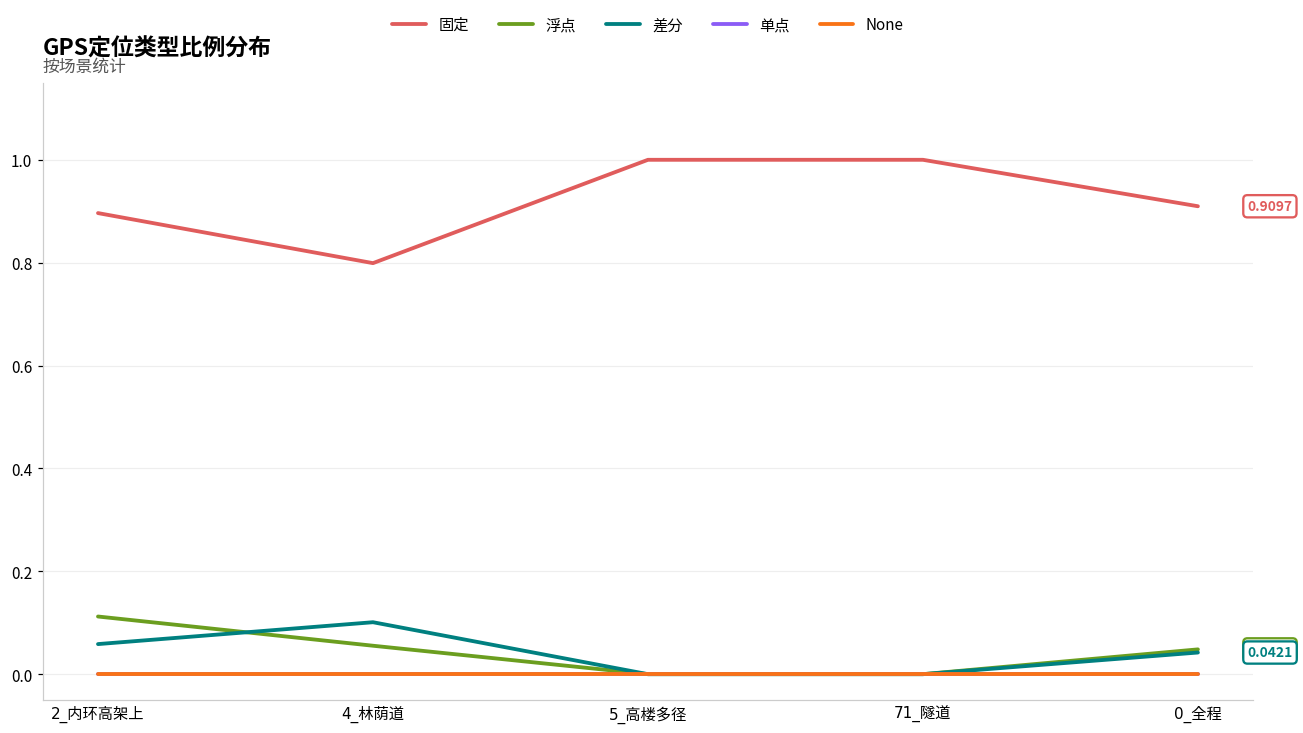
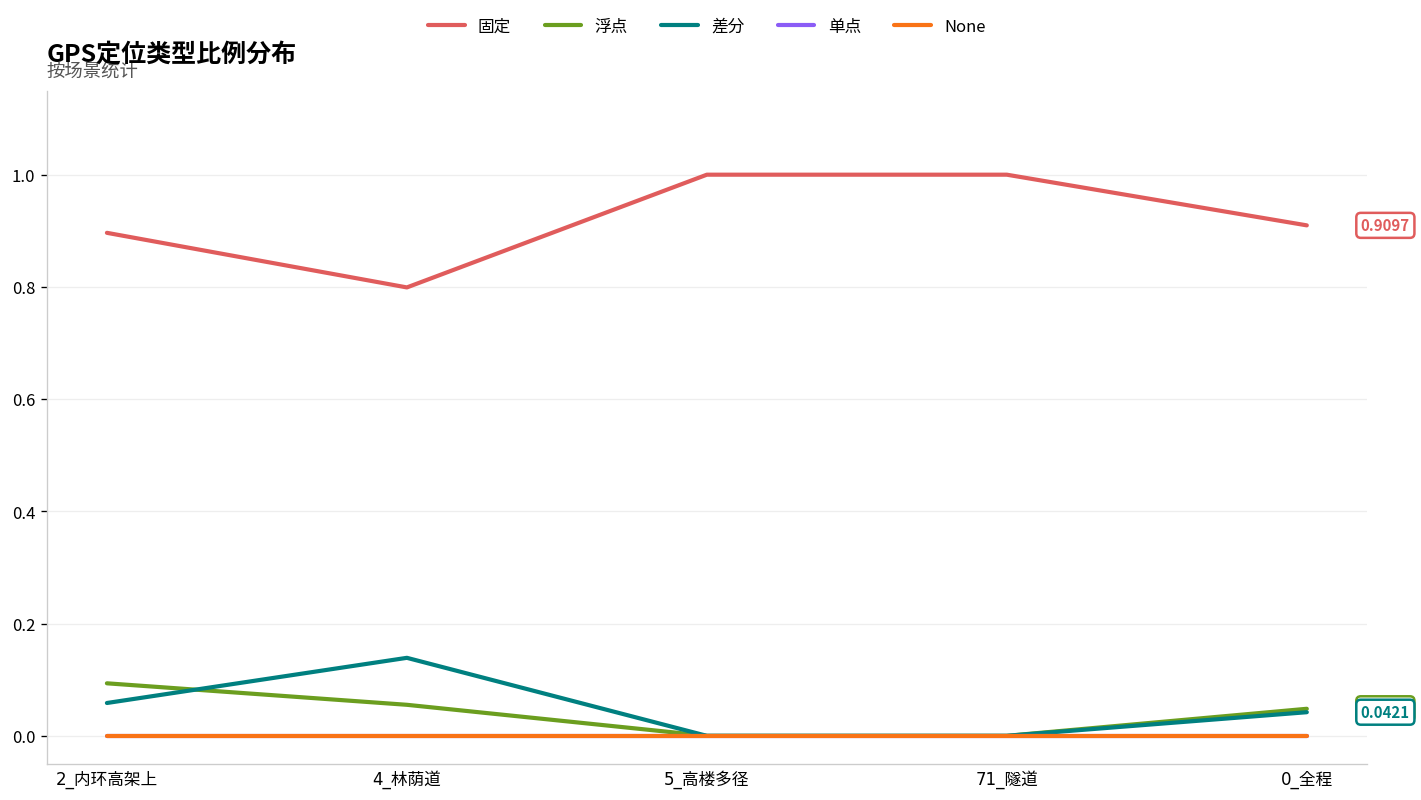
浮点, 2_内环高架上: 0.11 -> 0.09
差分, 4_林荫道: 0.10 -> 0.14
